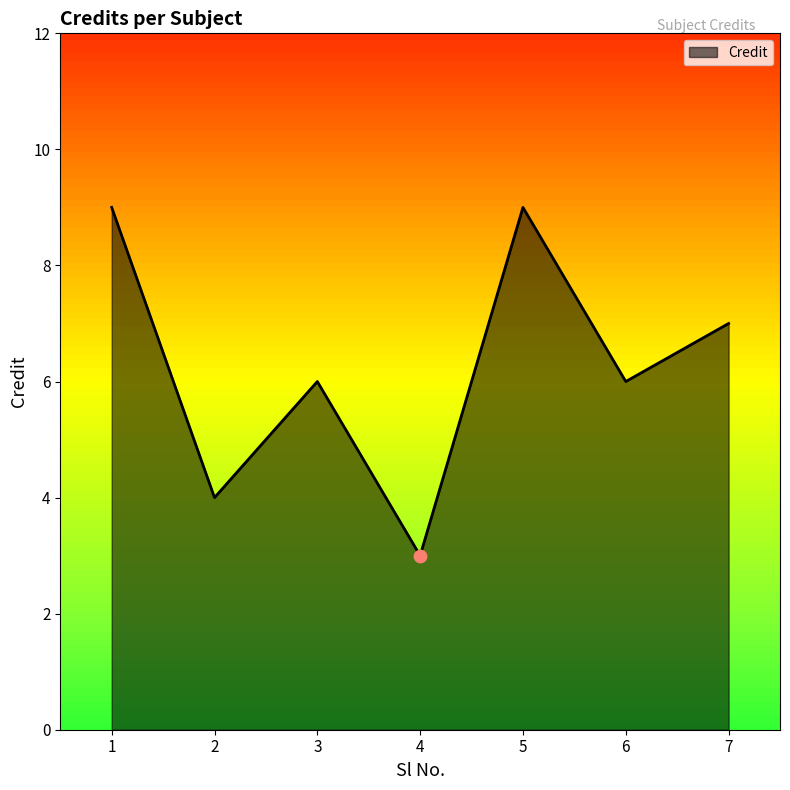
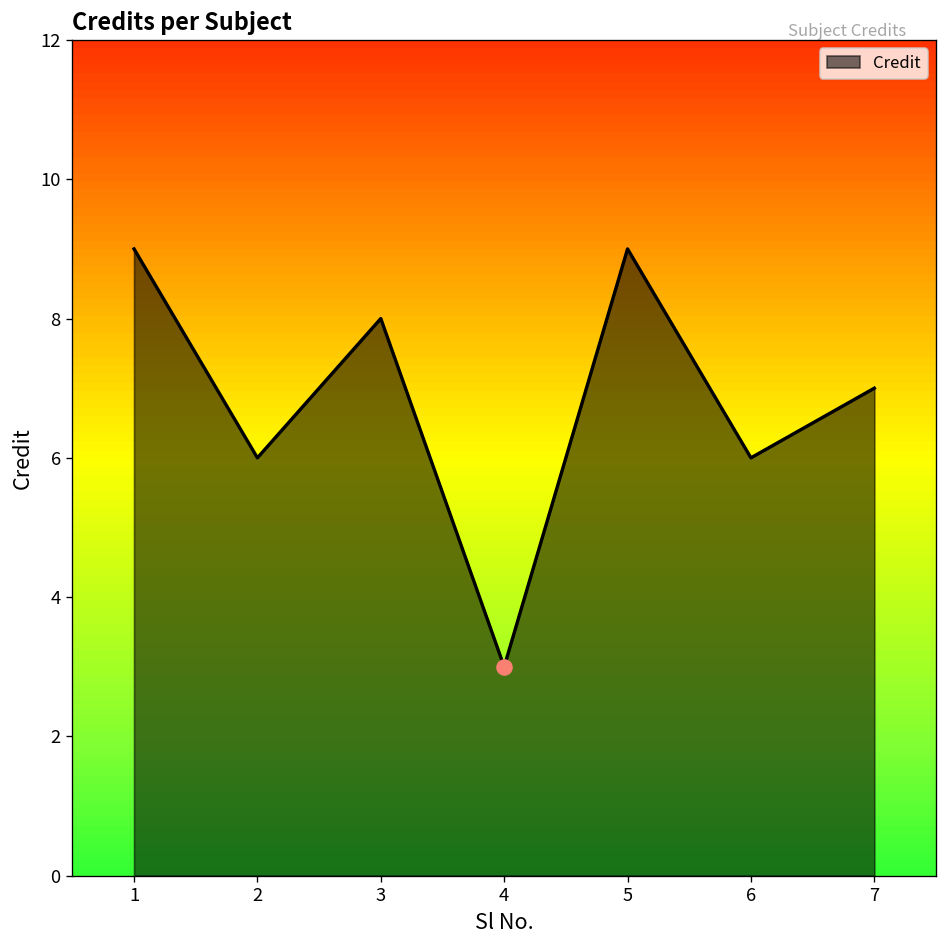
Credit, 2: 4 -> 6
Credit, 3: 6 -> 8
